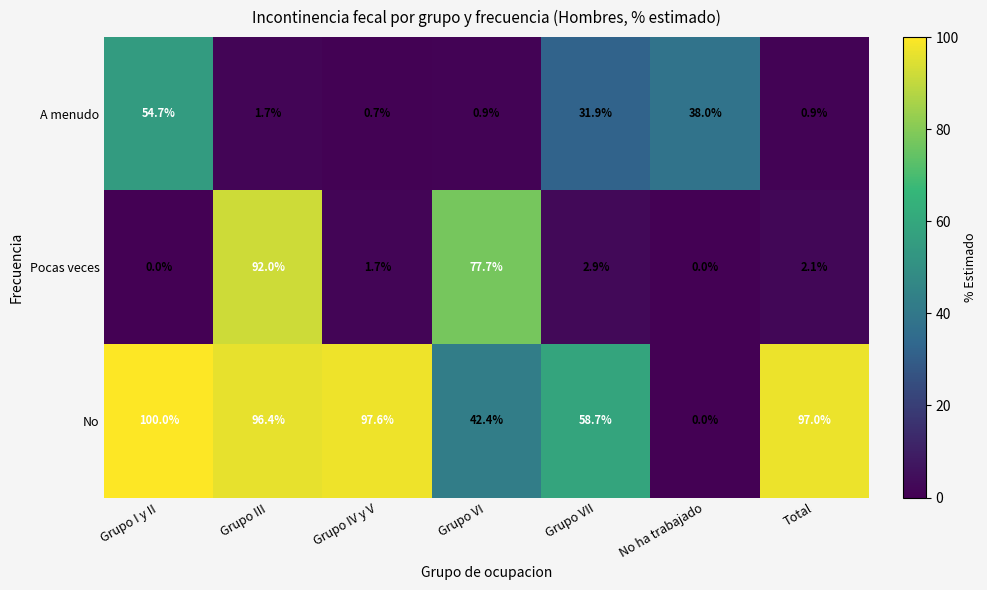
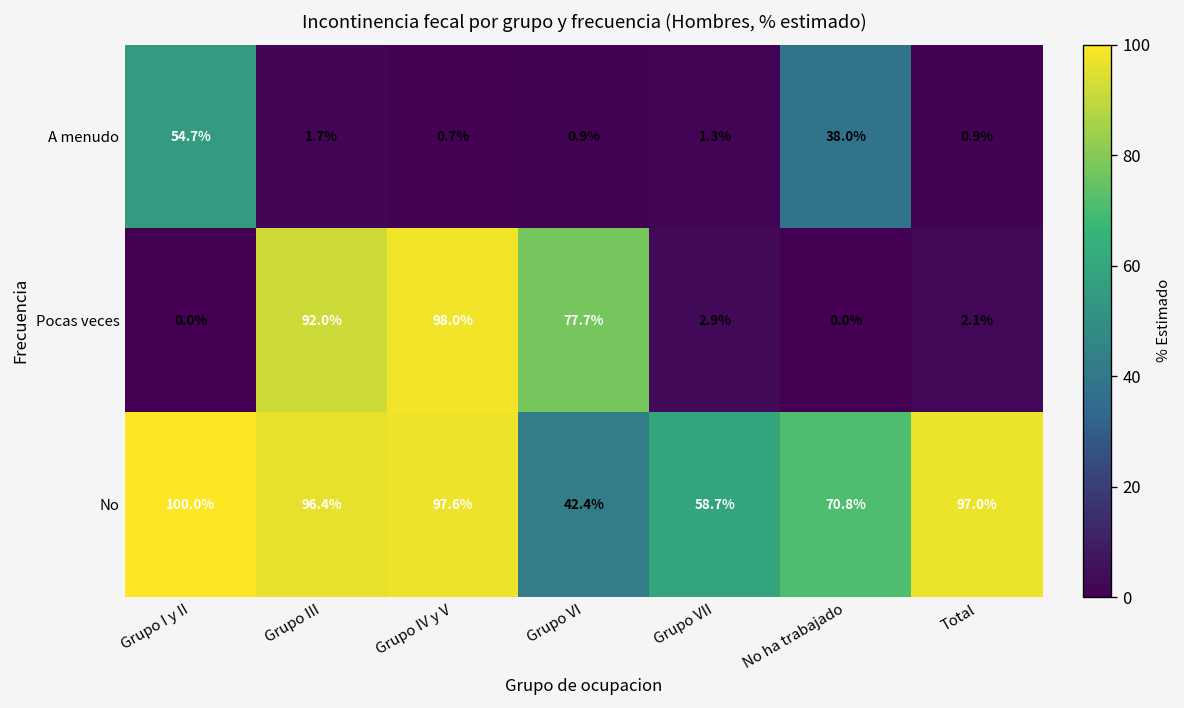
A menudo, Grupo VII: 31.9% -> 1.3%
Pocas veces, Grupo IV y V: 1.7% -> 98.0%
No, No ha trabajado: 0.0% -> 70.8%
